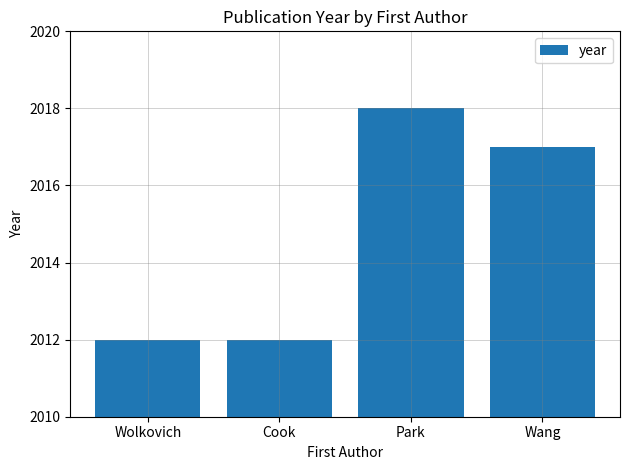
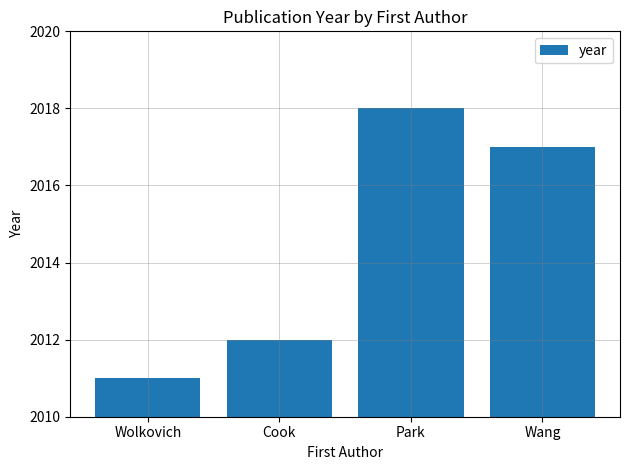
Wolkovich: 2012 -> 2011
